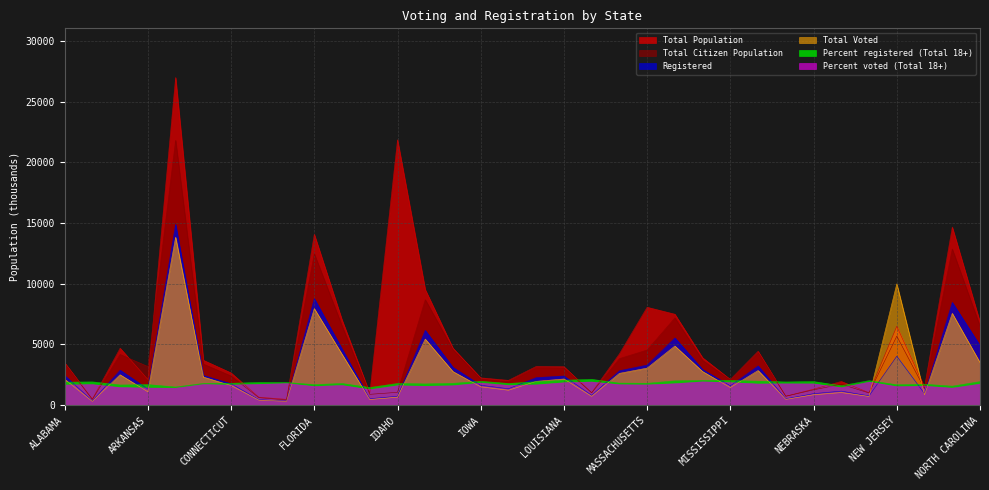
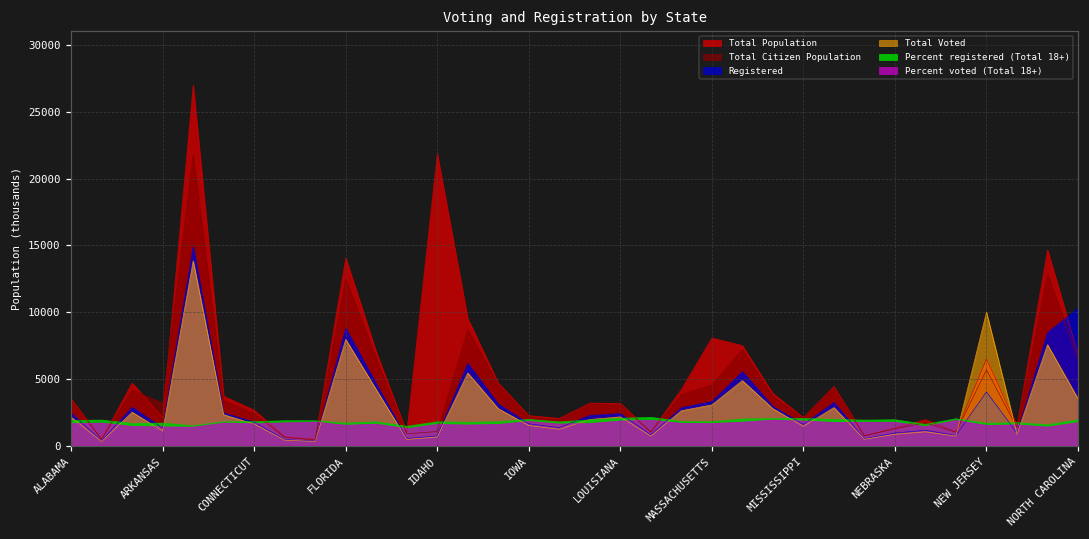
Registered, NORTH CAROLINA: 4900 -> 10300
